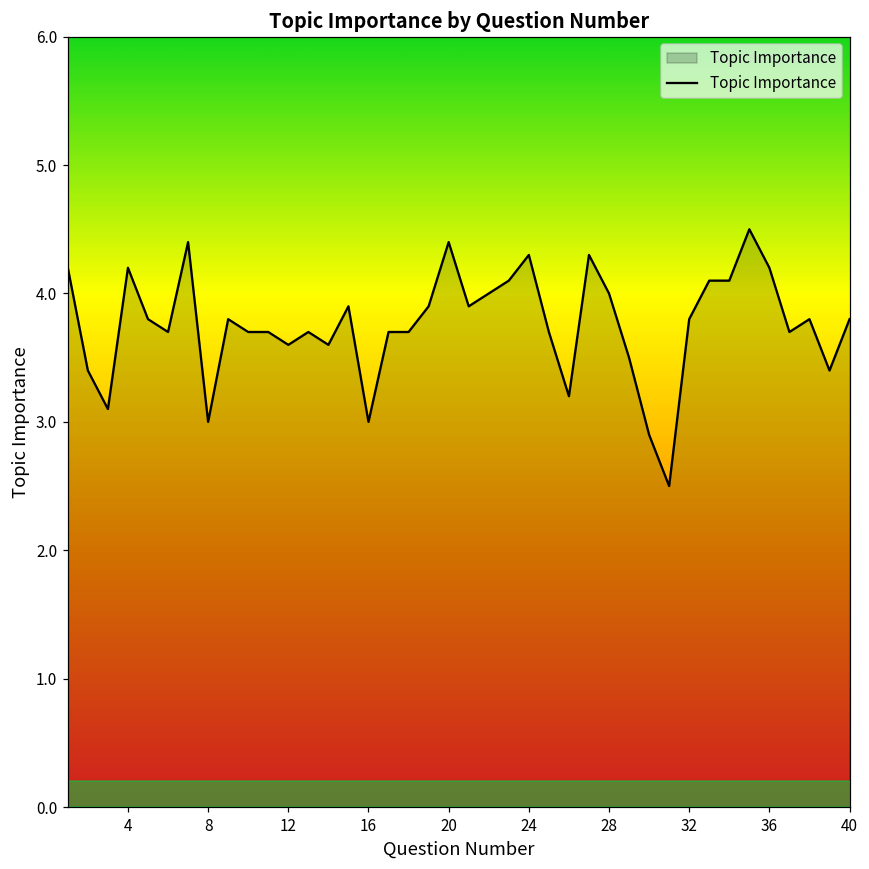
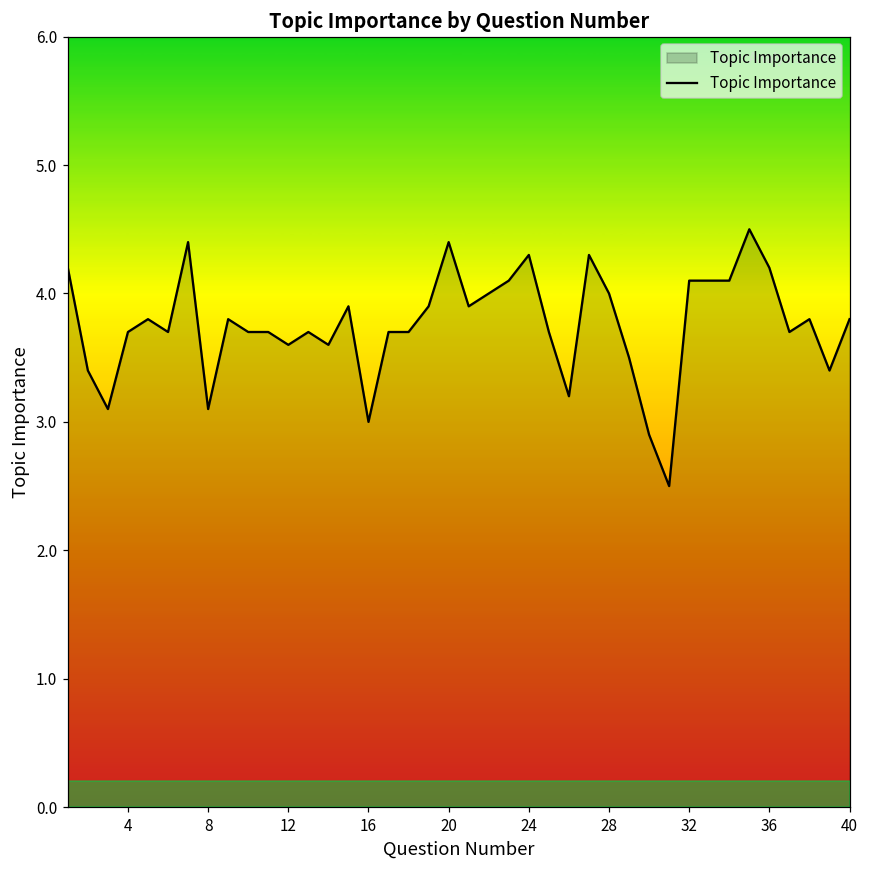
4: 4.2 -> 3.7
8: 3.0 -> 3.1
32: 3.8 -> 4.1
